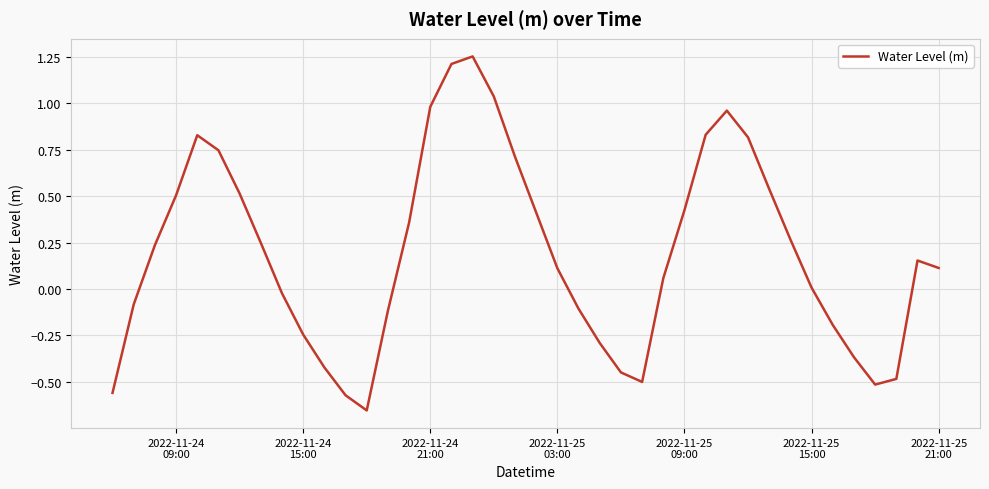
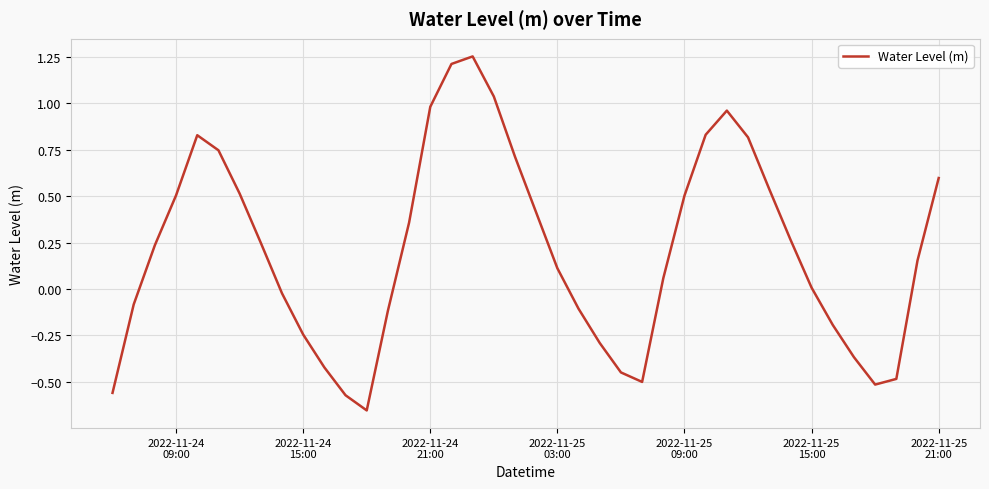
2022-11-25 09:00: 0.42 -> 0.50
2022-11-25 21:00: 0.11 -> 0.60
